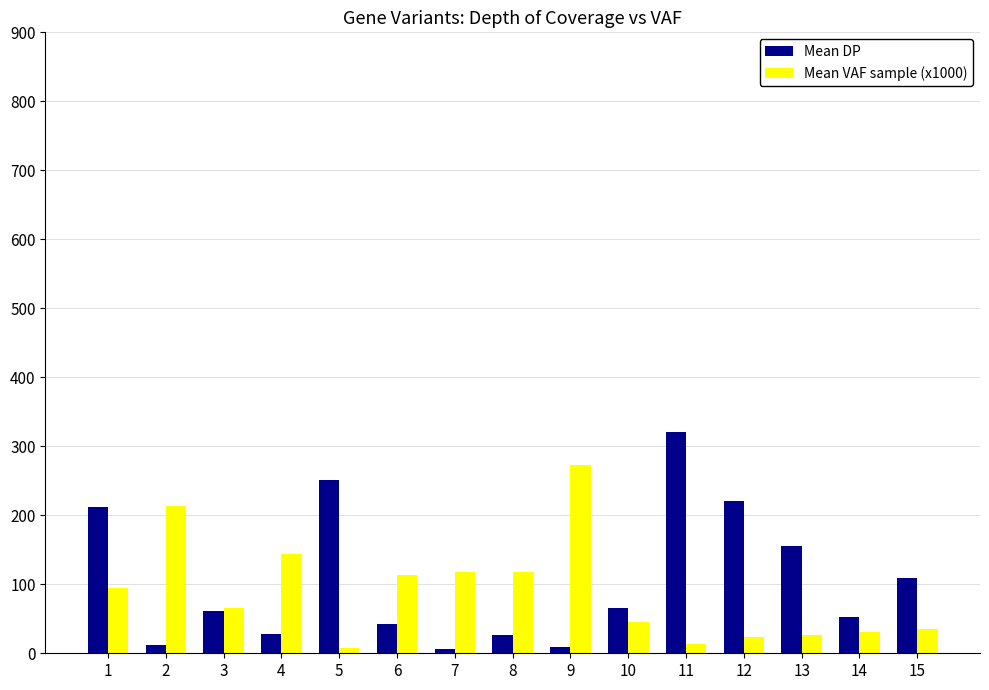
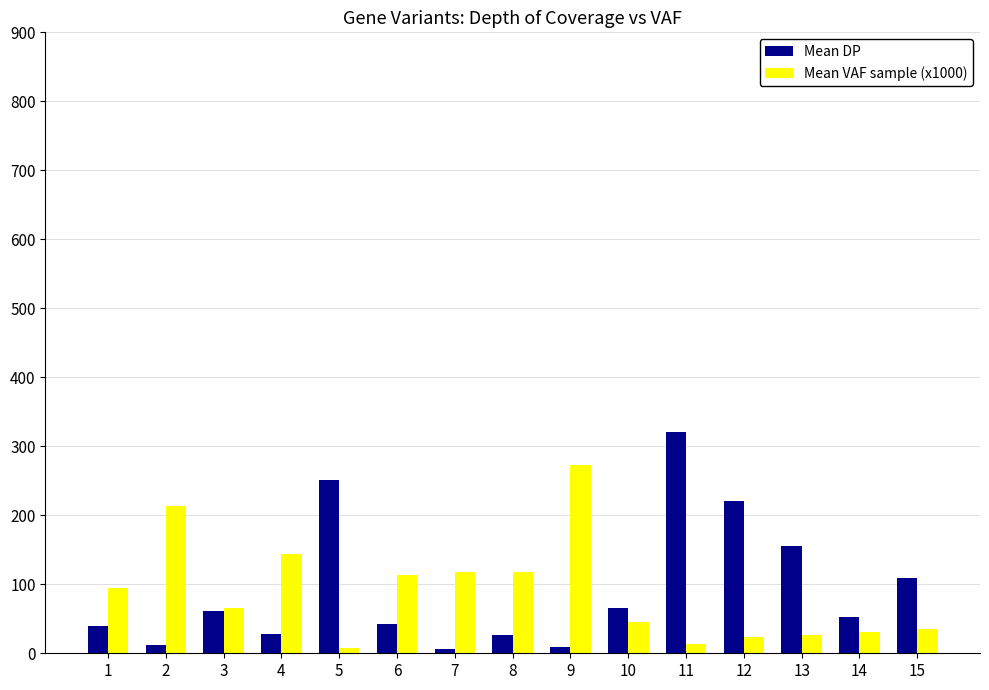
Mean DP, 1: 210 -> 40
